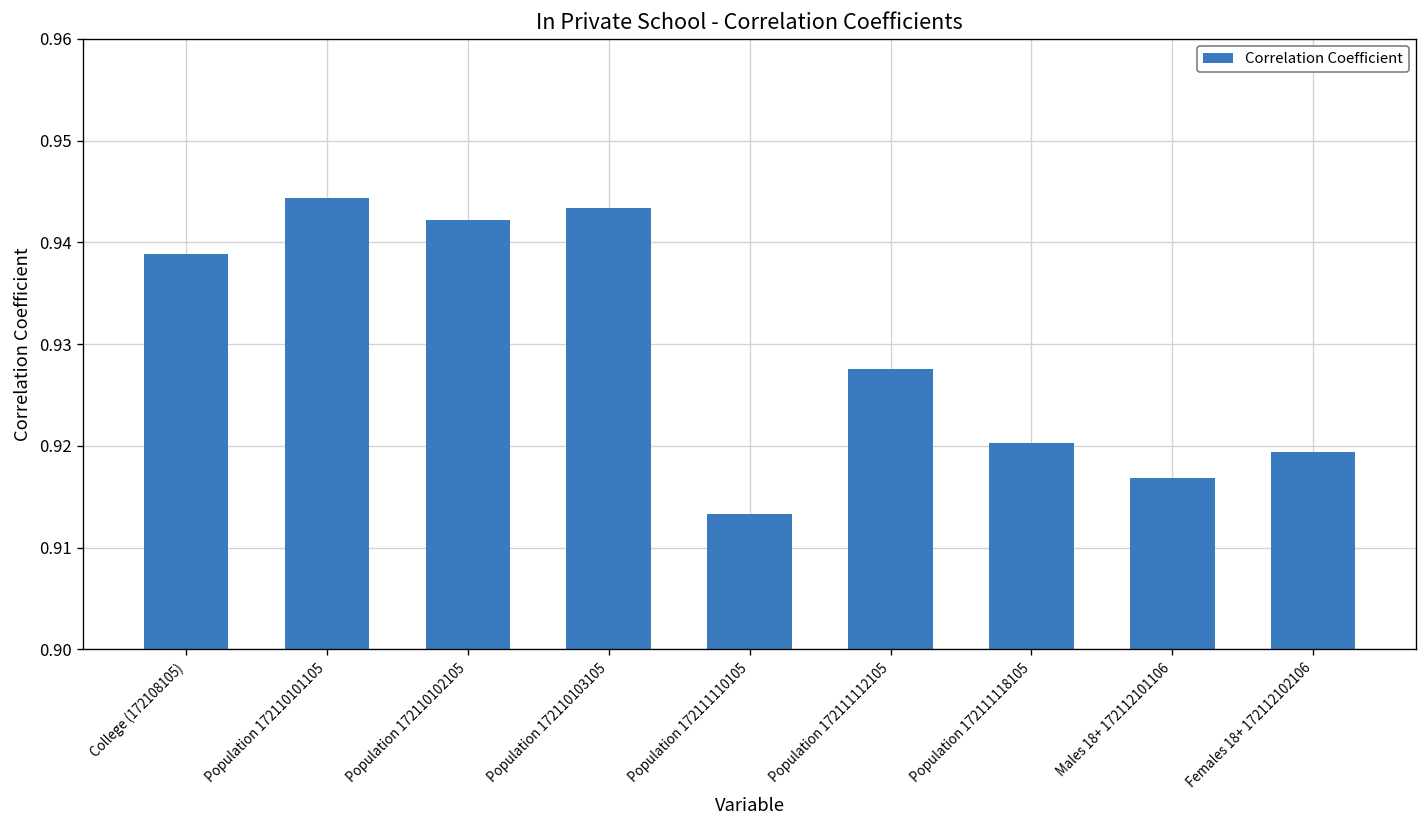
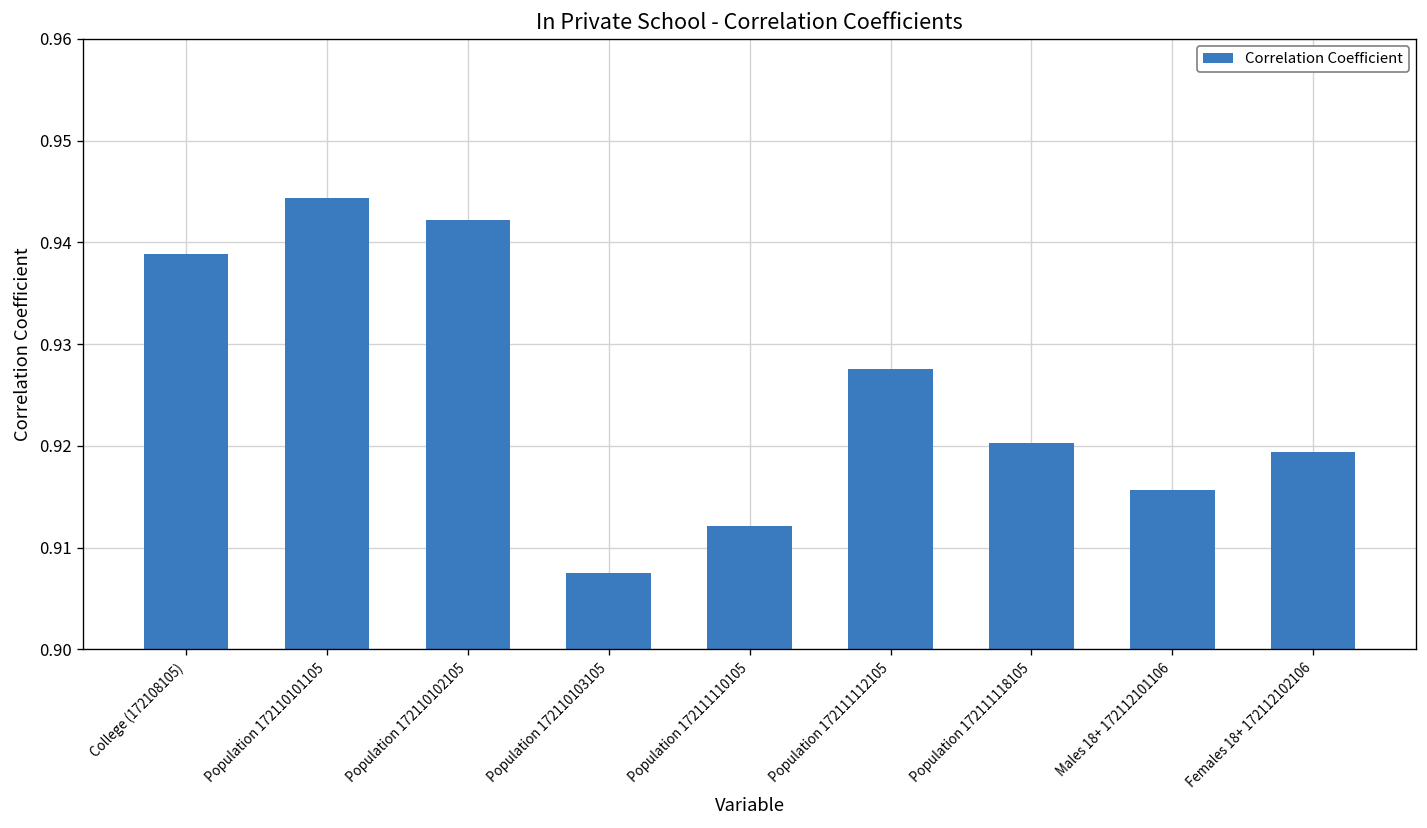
Population 172110103105: 0.943 -> 0.908
Population 172111110105: 0.913 -> 0.912
Males 18+ 172112101106: 0.917 -> 0.916
